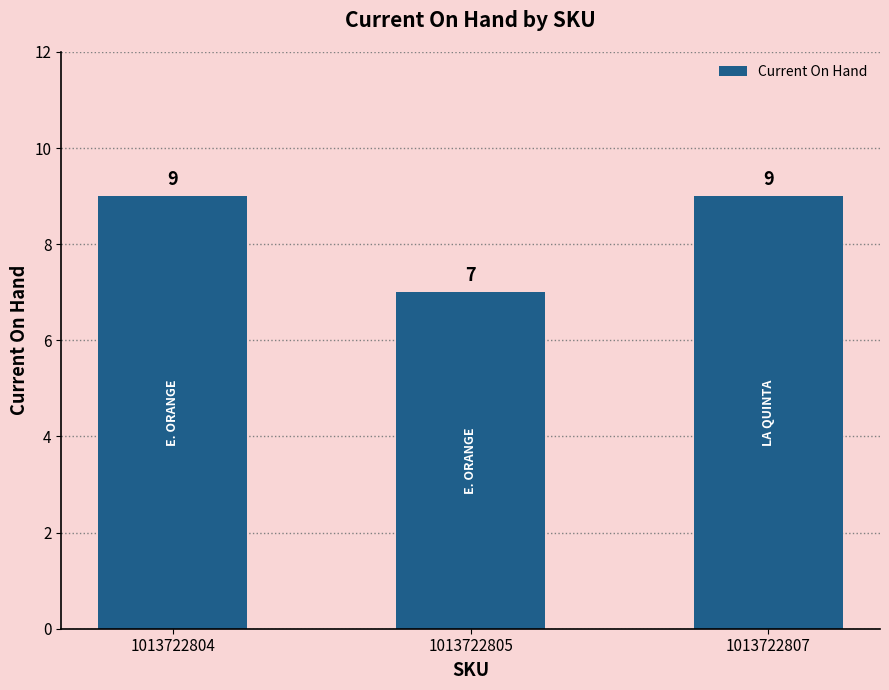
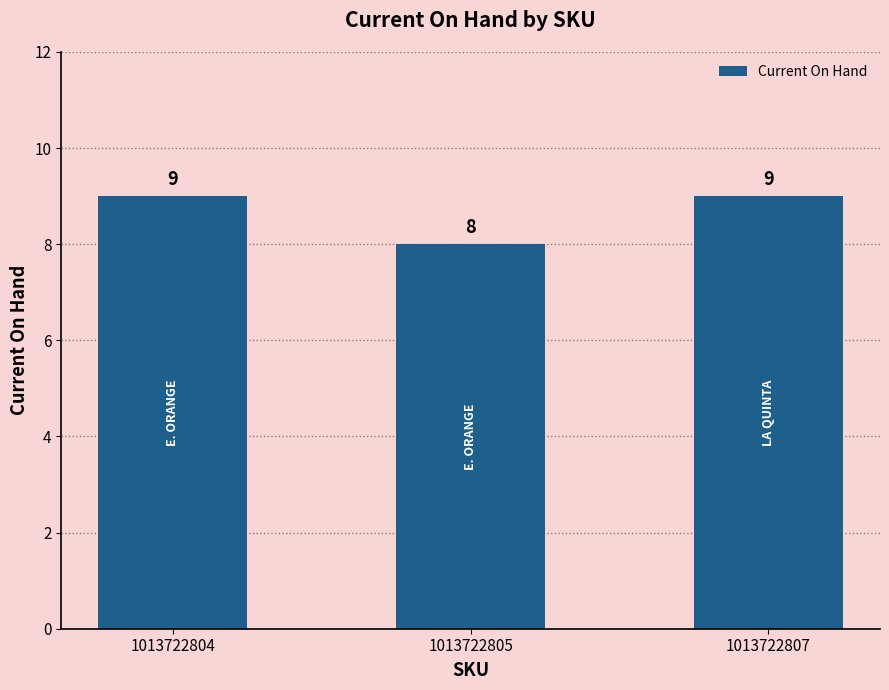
1013722805: 7 -> 8
